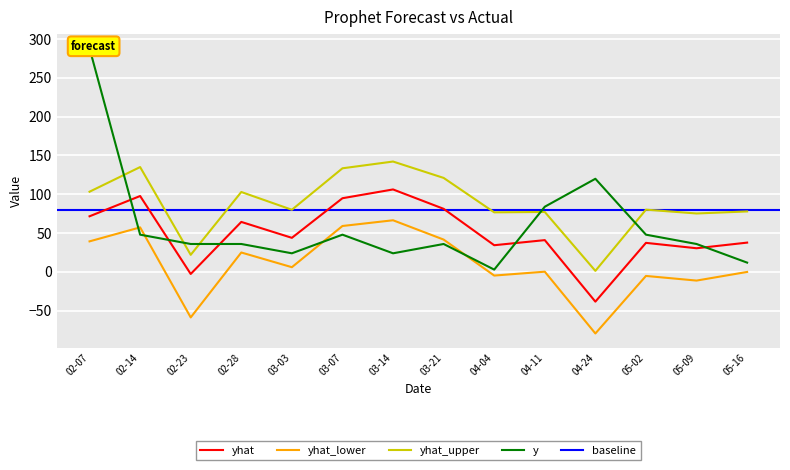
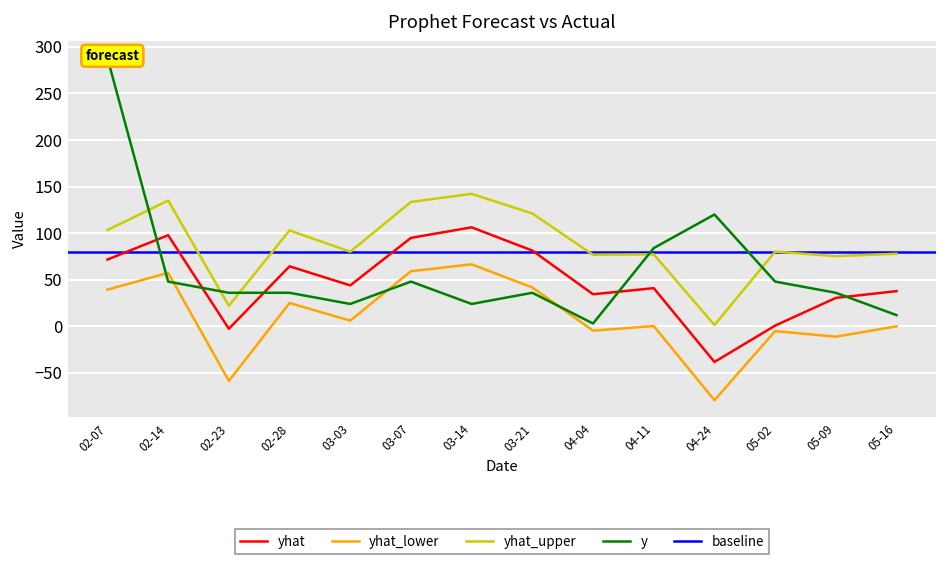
yhat, 05-02: 40 -> 0
